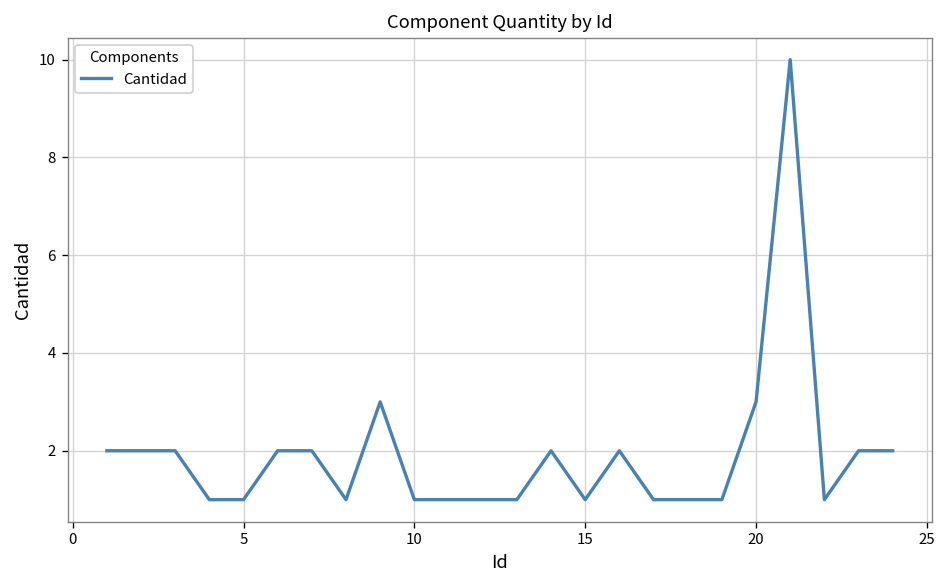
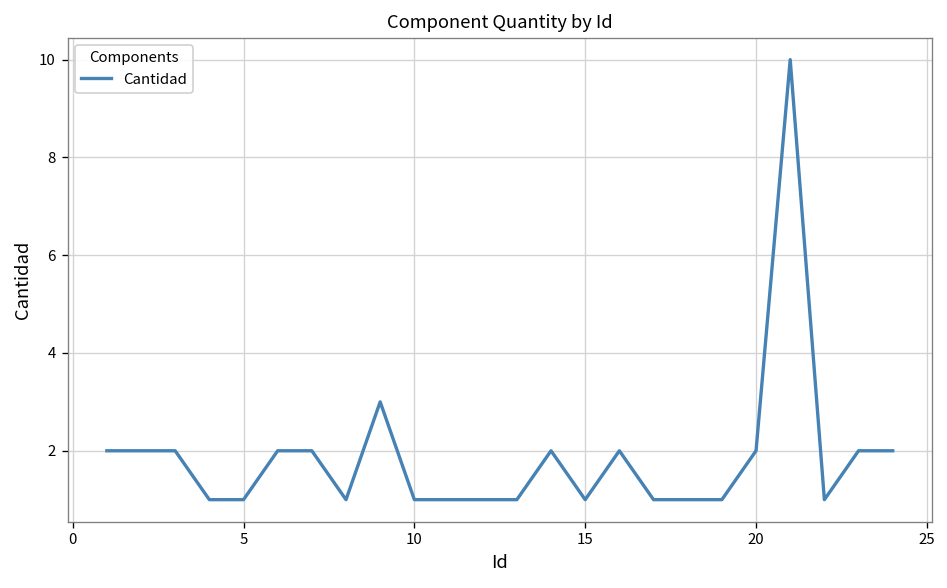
20: 3 -> 2
